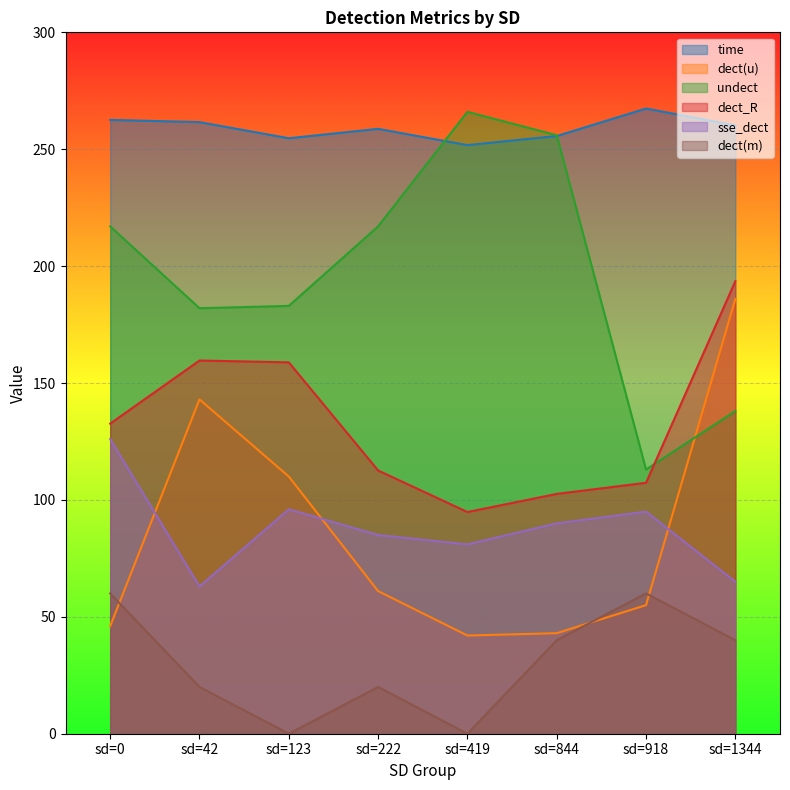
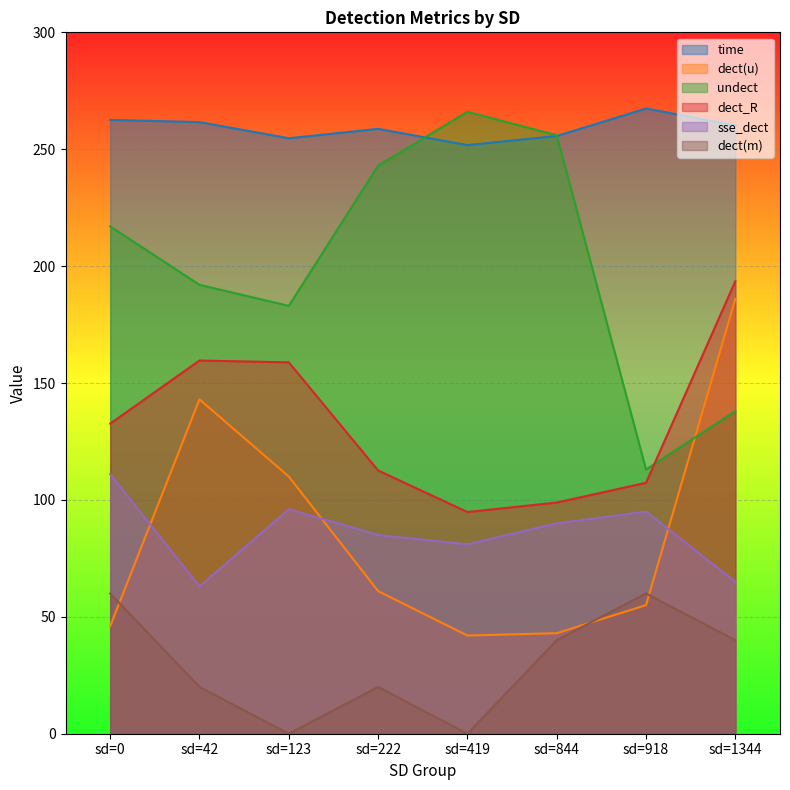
sse_dect, sd=0: 126 -> 111
undect, sd=42: 182 -> 192
undect, sd=222: 217 -> 243
dect_R, sd=844: 103 -> 99
